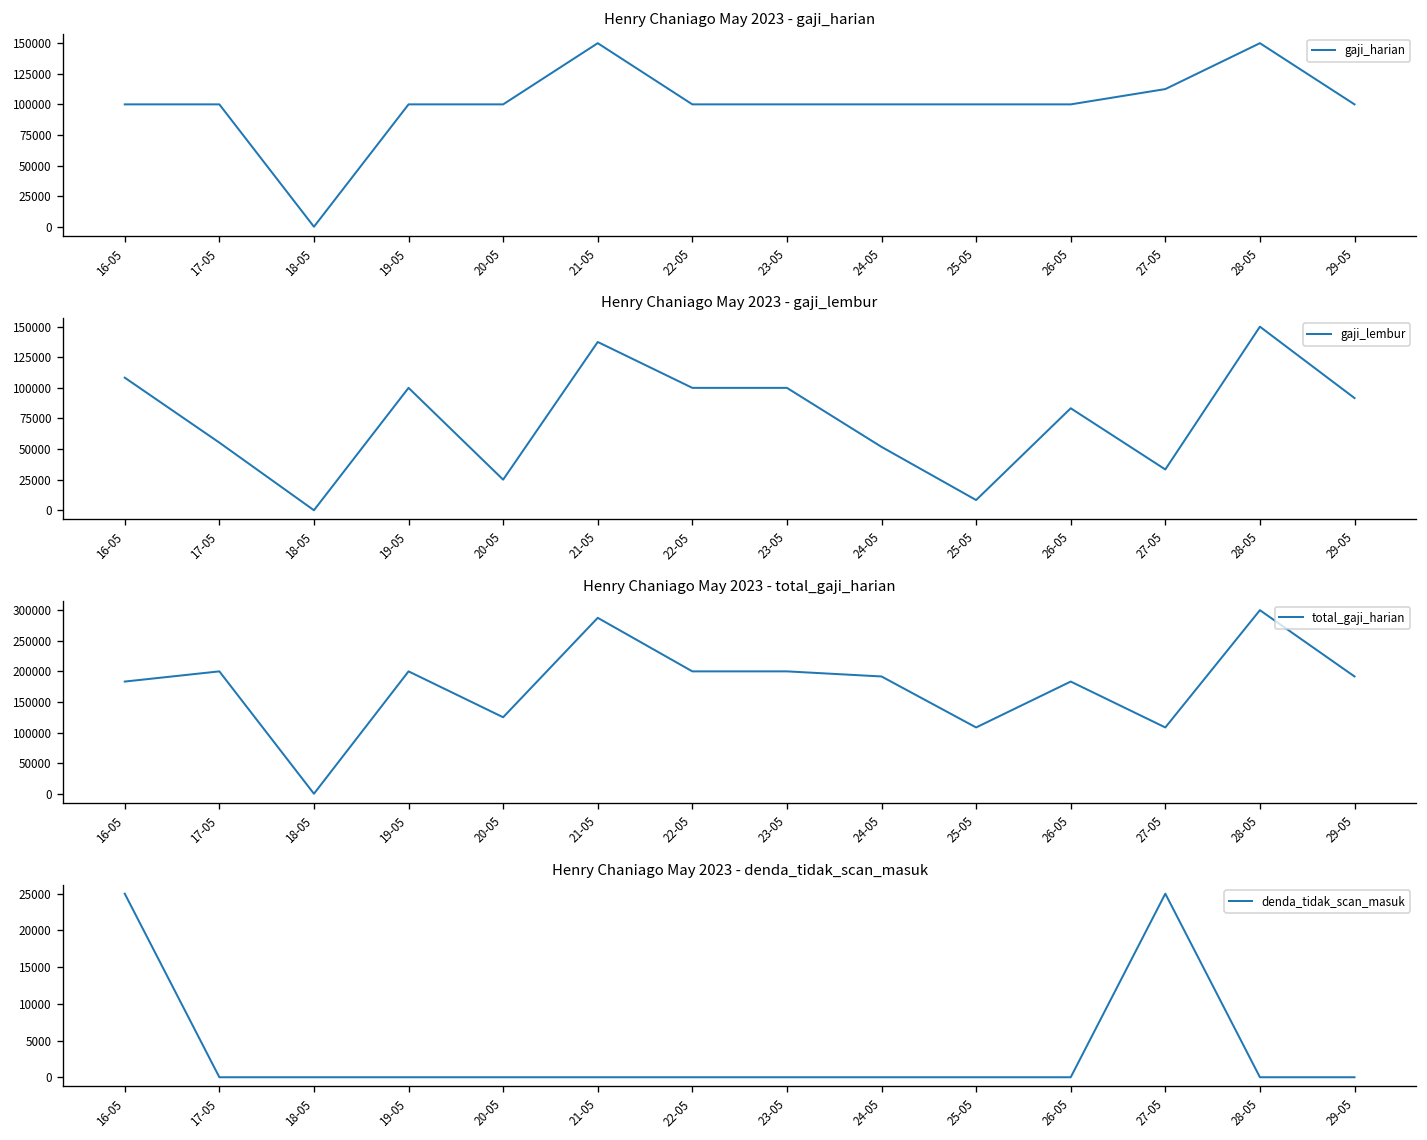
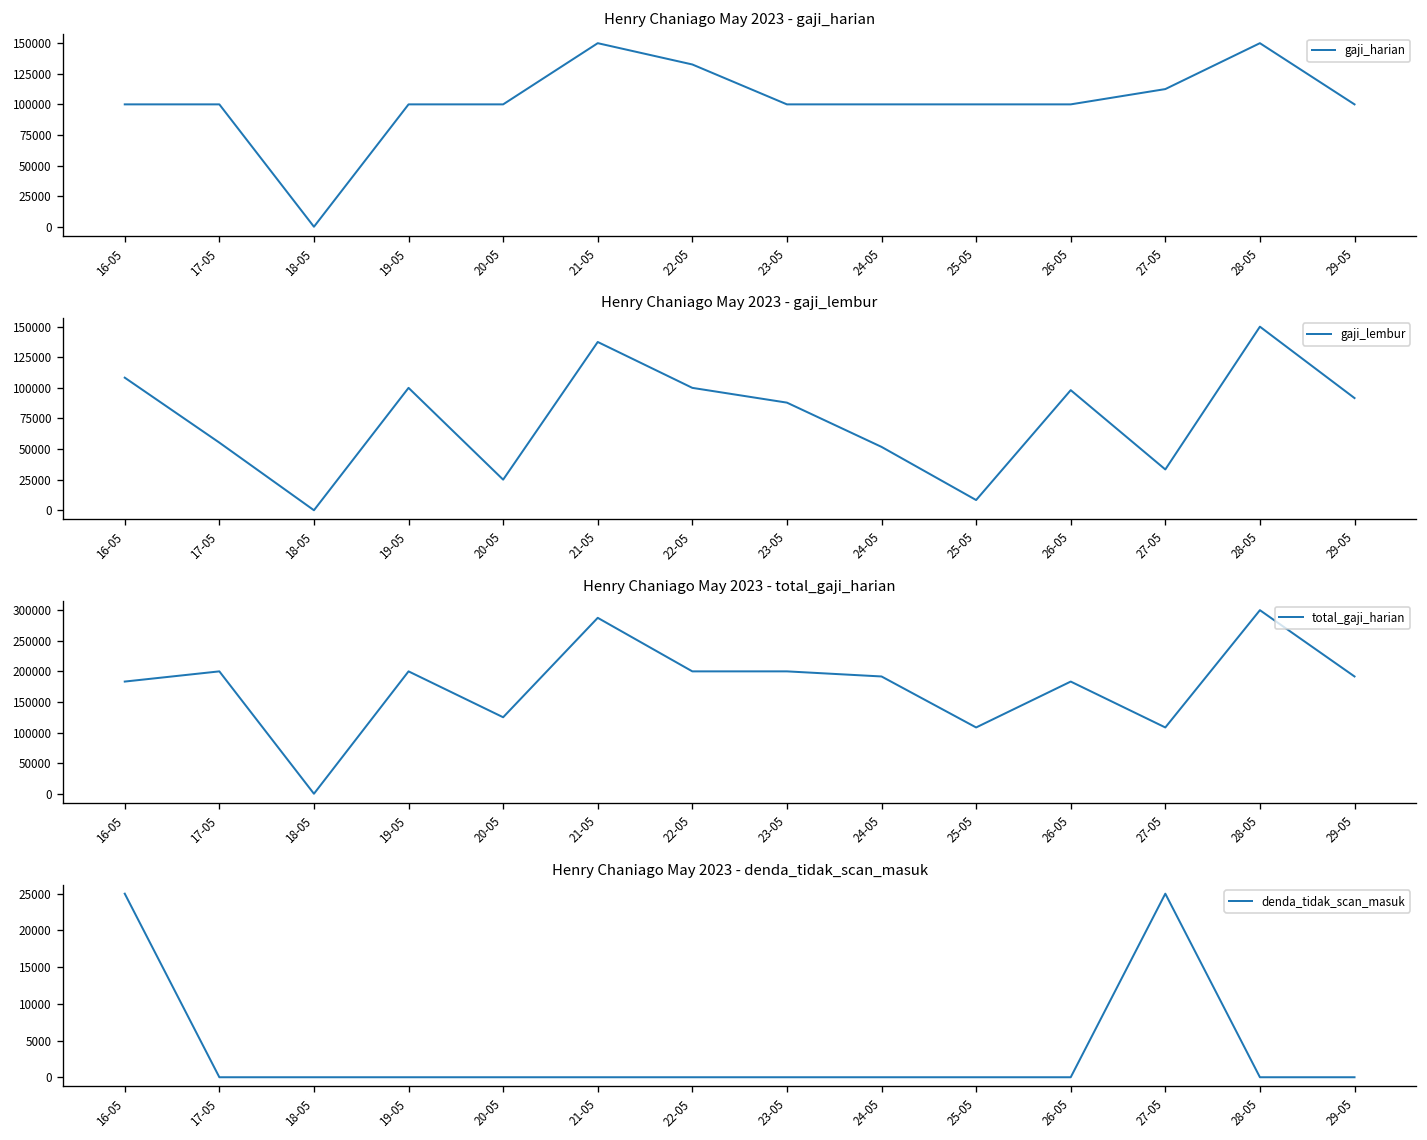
Henry Chaniago May 2023 - gaji_harian, 22-05: 100000 -> 133000
Henry Chaniago May 2023 - gaji_lembur, 23-05: 100000 -> 88000
Henry Chaniago May 2023 - gaji_lembur, 26-05: 83000 -> 98000
